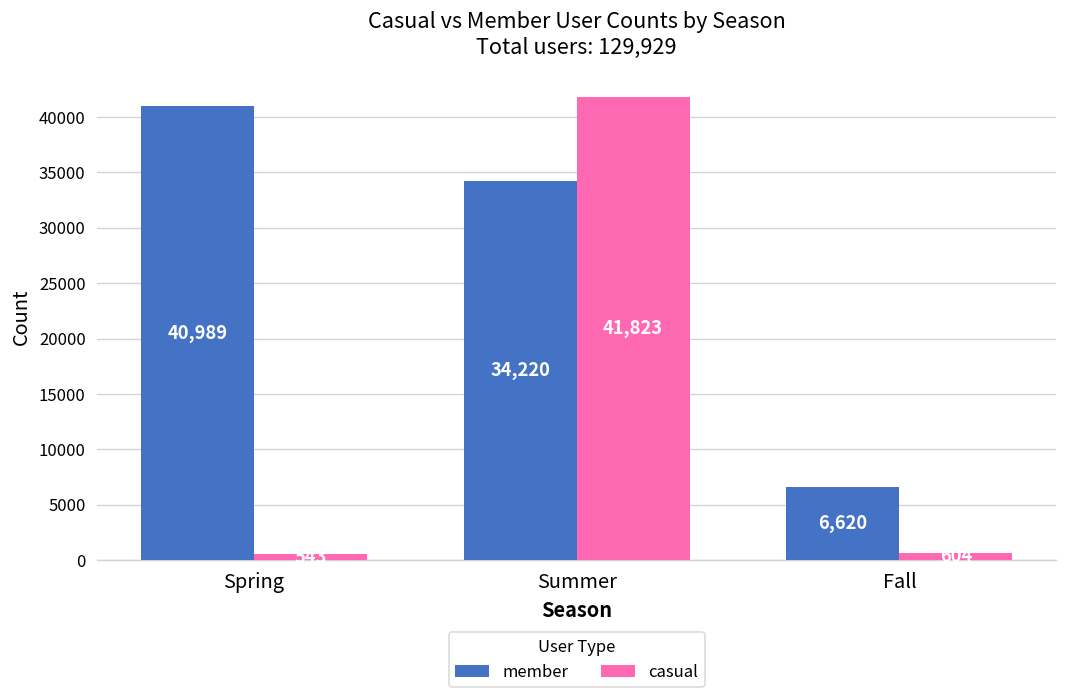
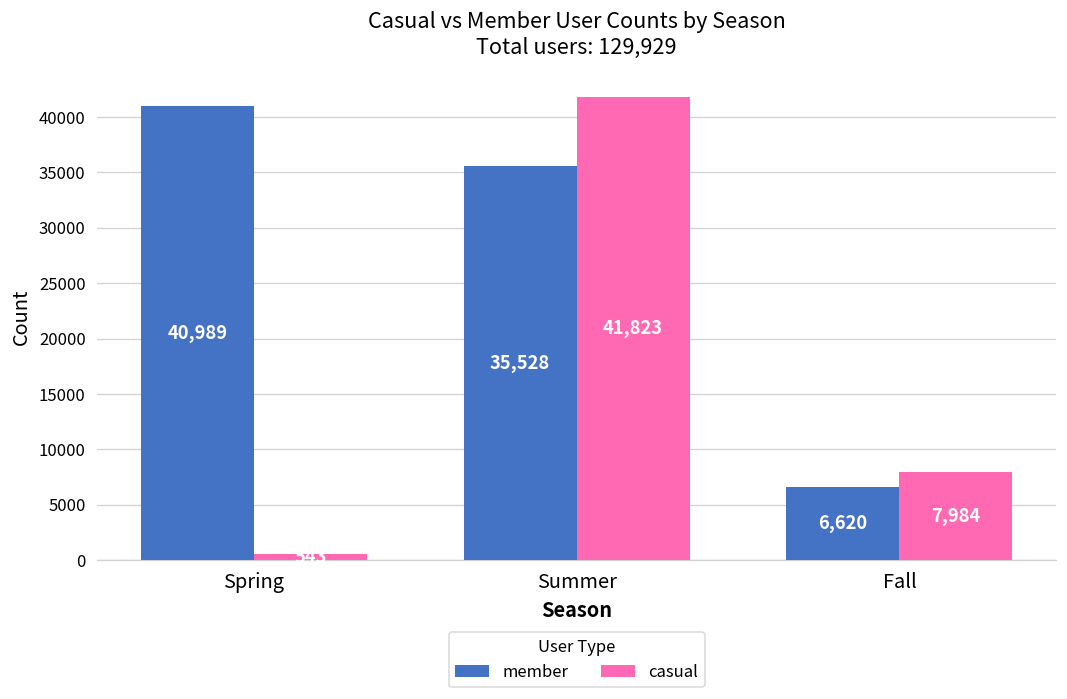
member, Summer: 34,220 -> 35,528
casual, Fall: 1000 -> 8000
